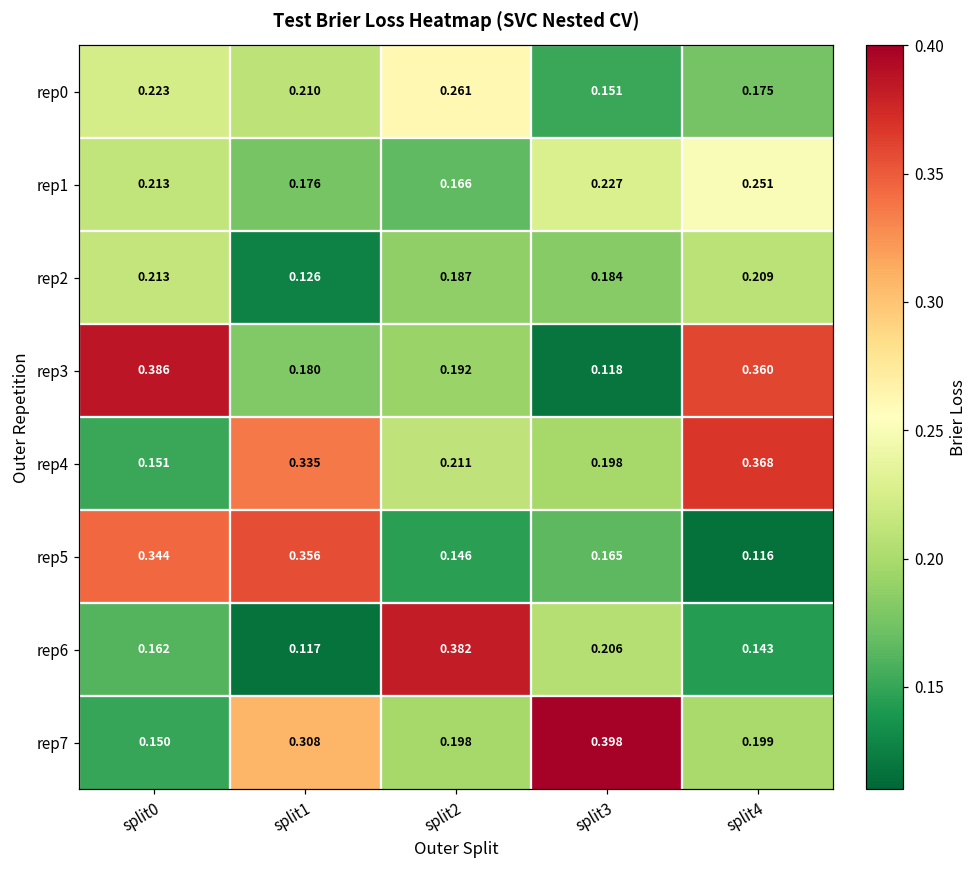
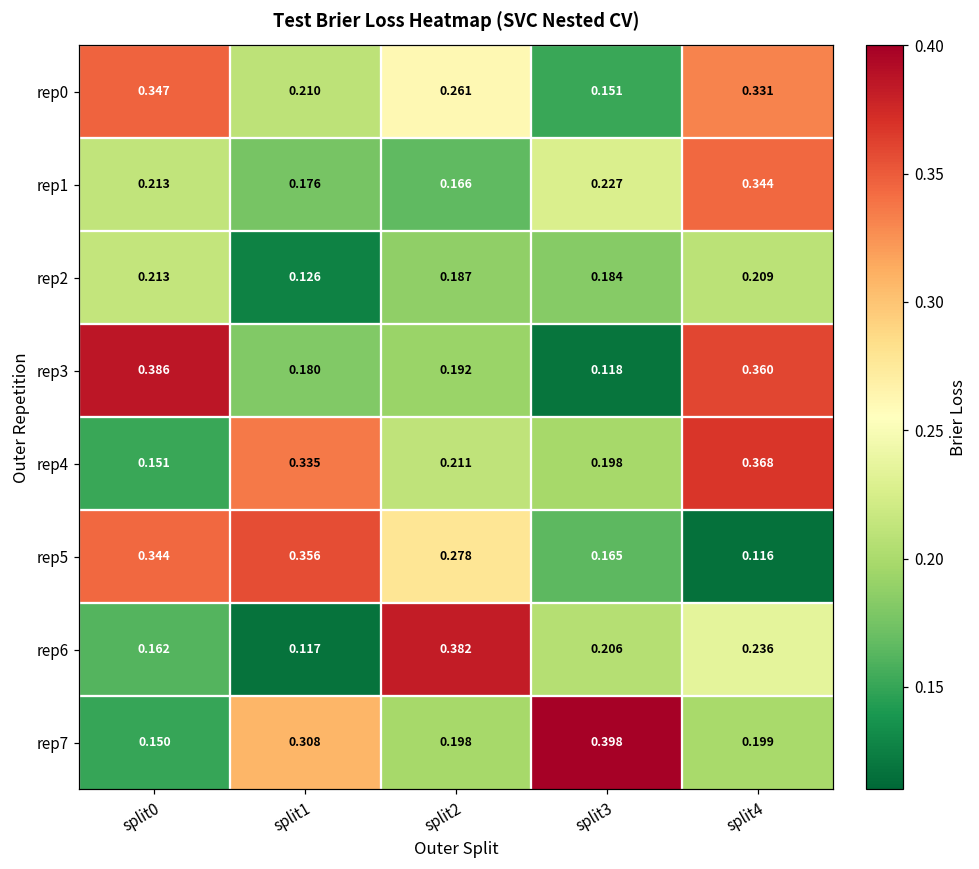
rep0, split0: 0.223 -> 0.347
rep0, split4: 0.175 -> 0.331
rep1, split4: 0.251 -> 0.344
rep5, split2: 0.146 -> 0.278
rep6, split4: 0.143 -> 0.236
